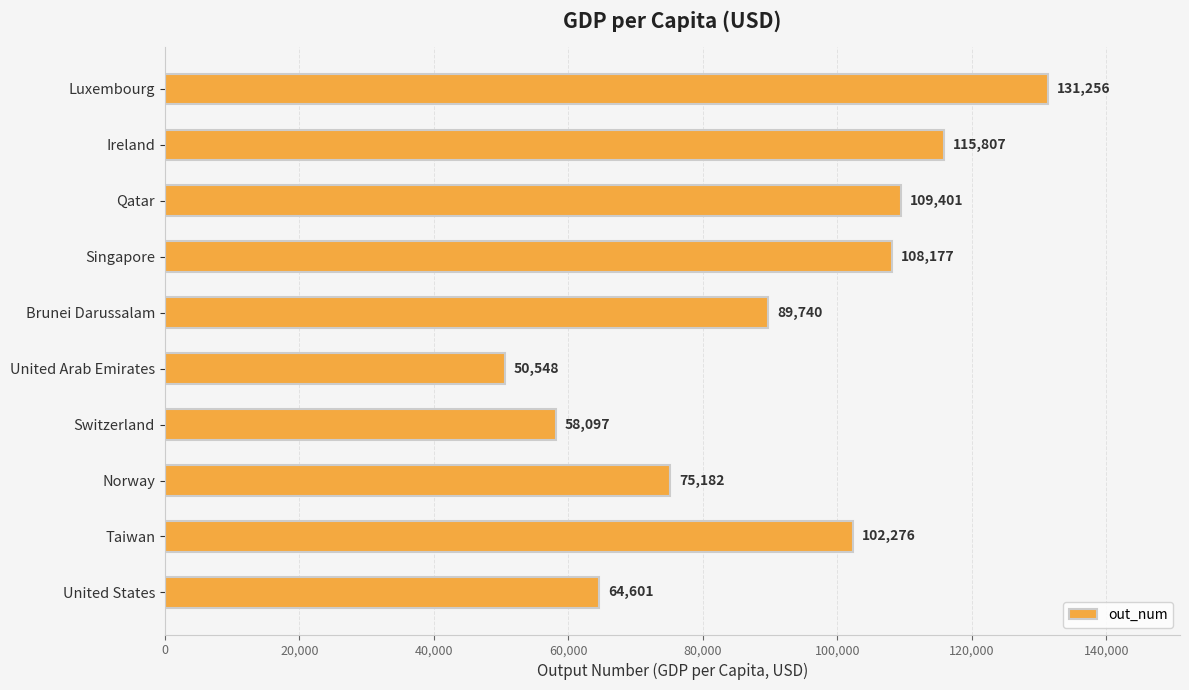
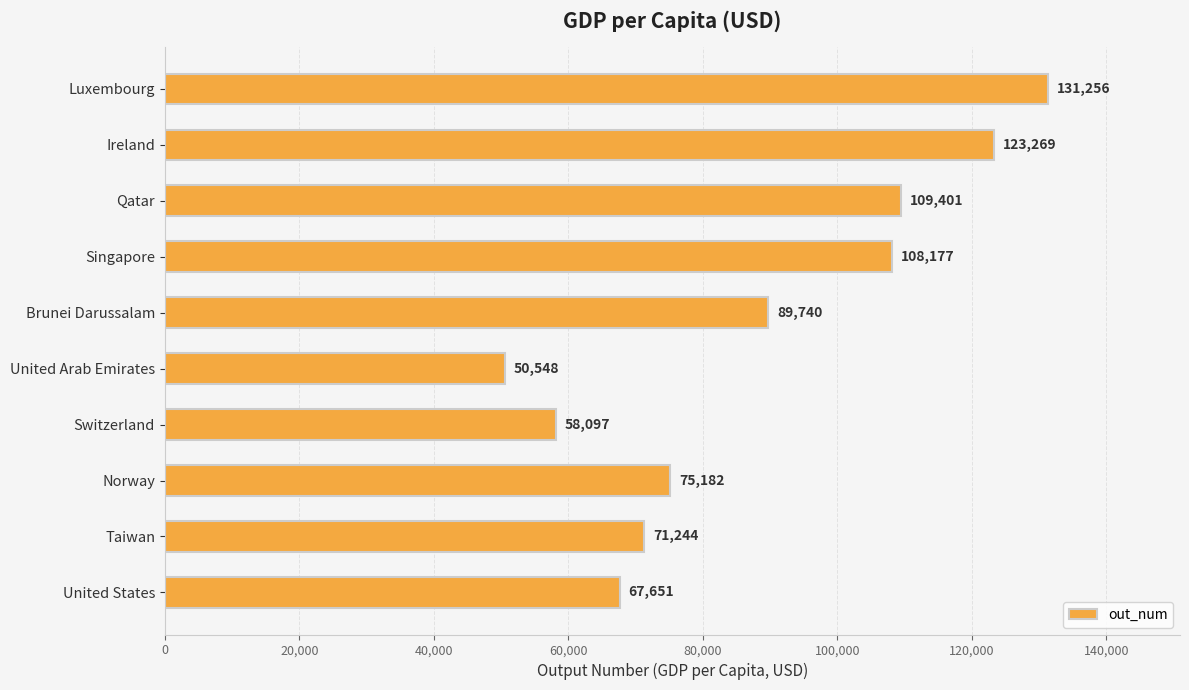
Ireland: 115,807 -> 123,269
Taiwan: 102,276 -> 71,244
United States: 64,601 -> 67,651
